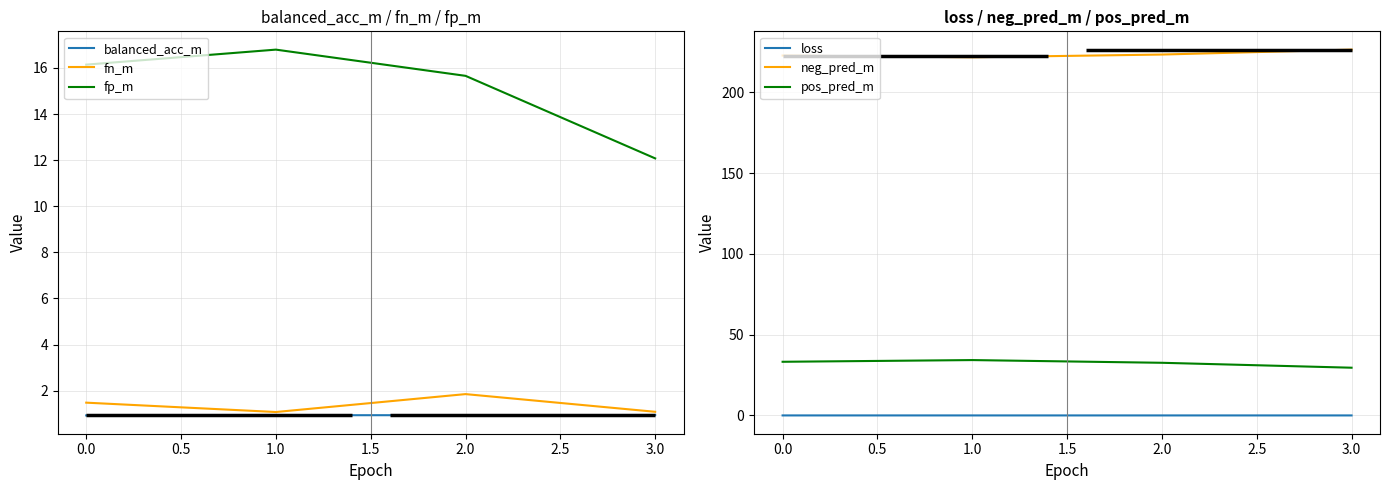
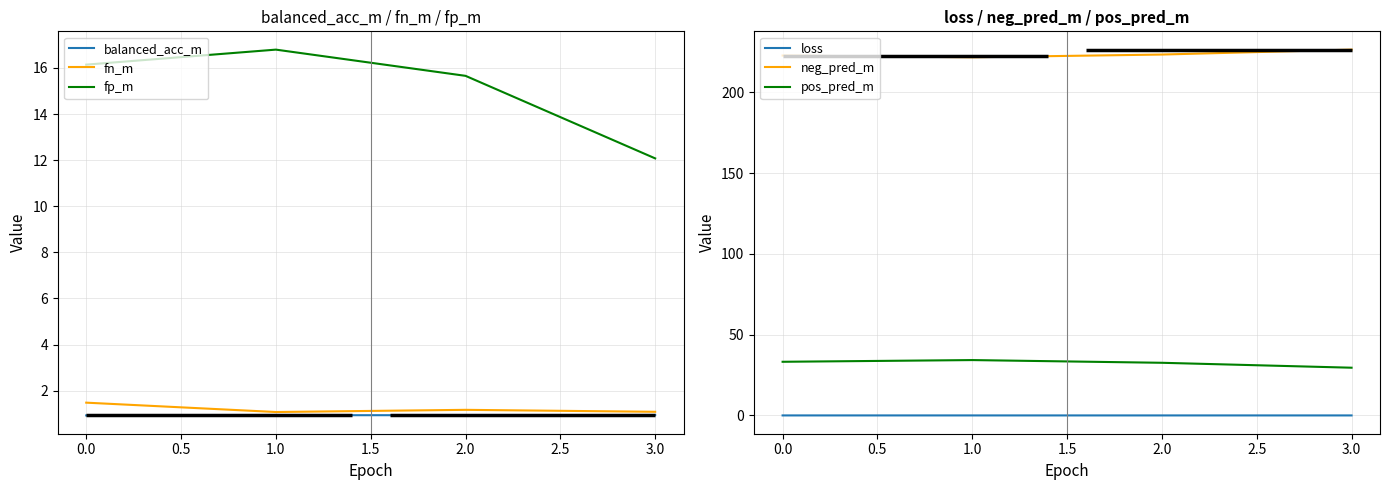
balanced_acc_m / fn_m / fp_m, fn_m, 2.0: 1.9 -> 1.2
